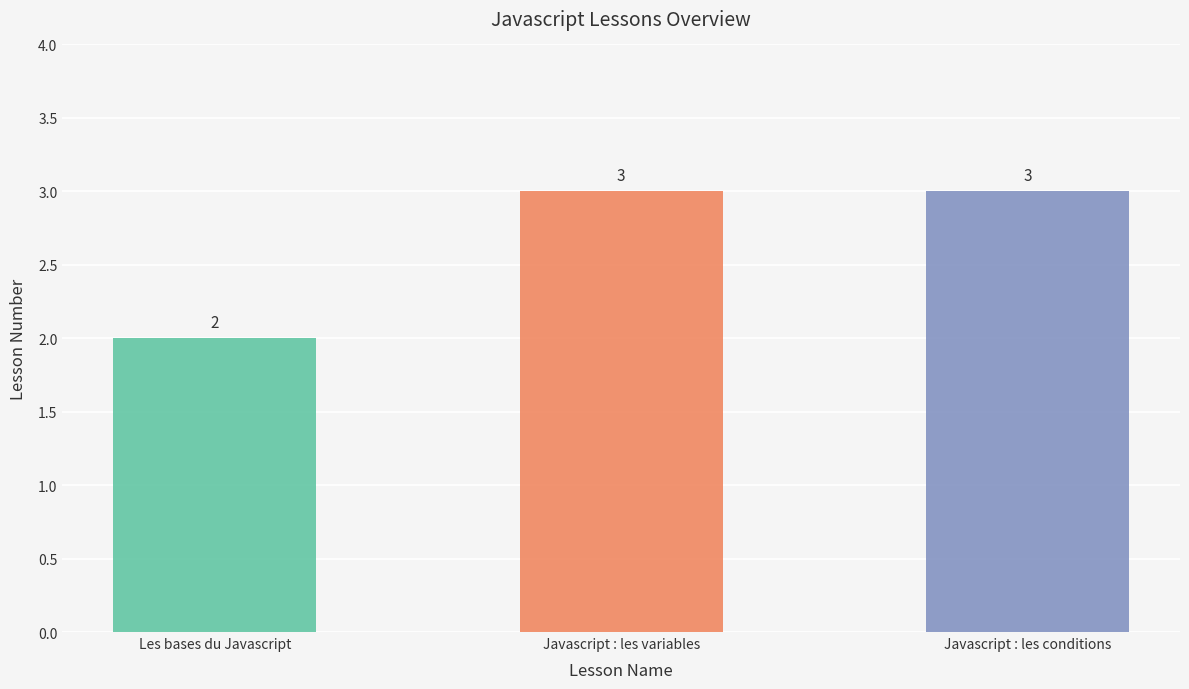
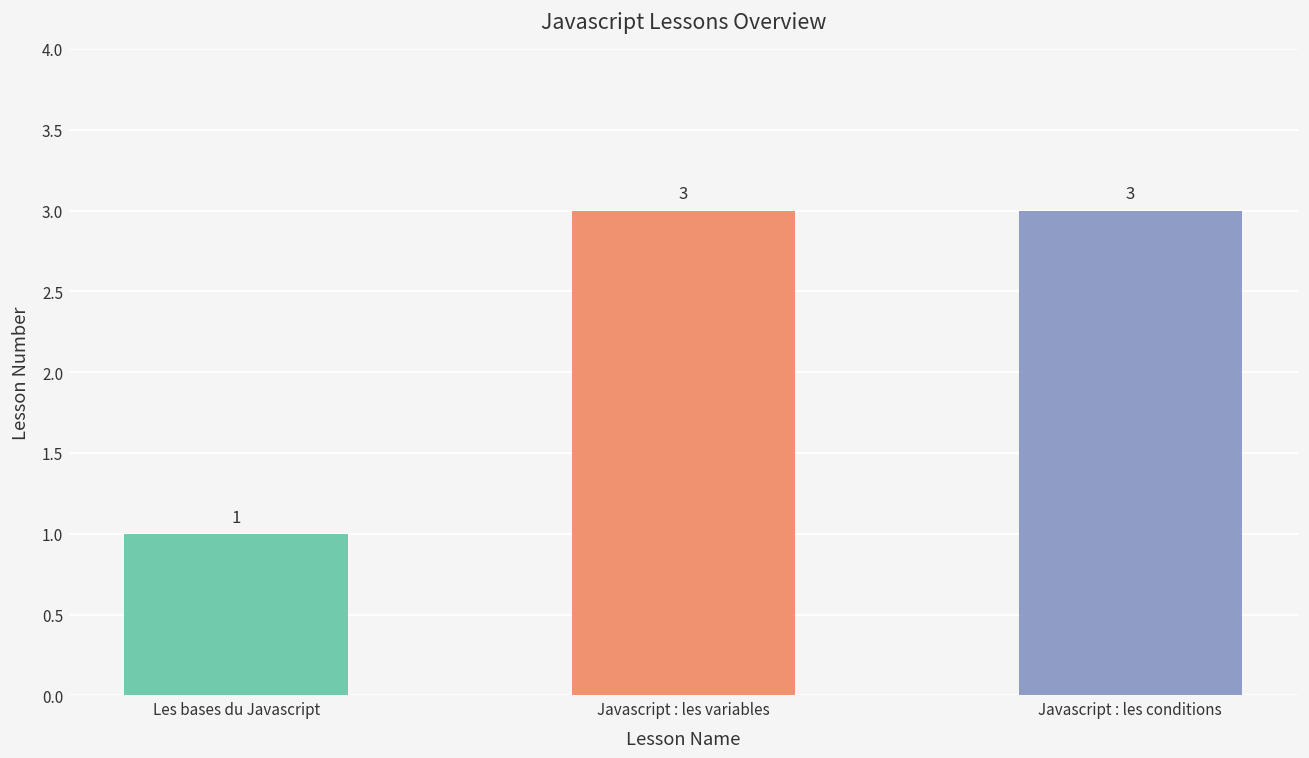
Les bases du Javascript: 2 -> 1
